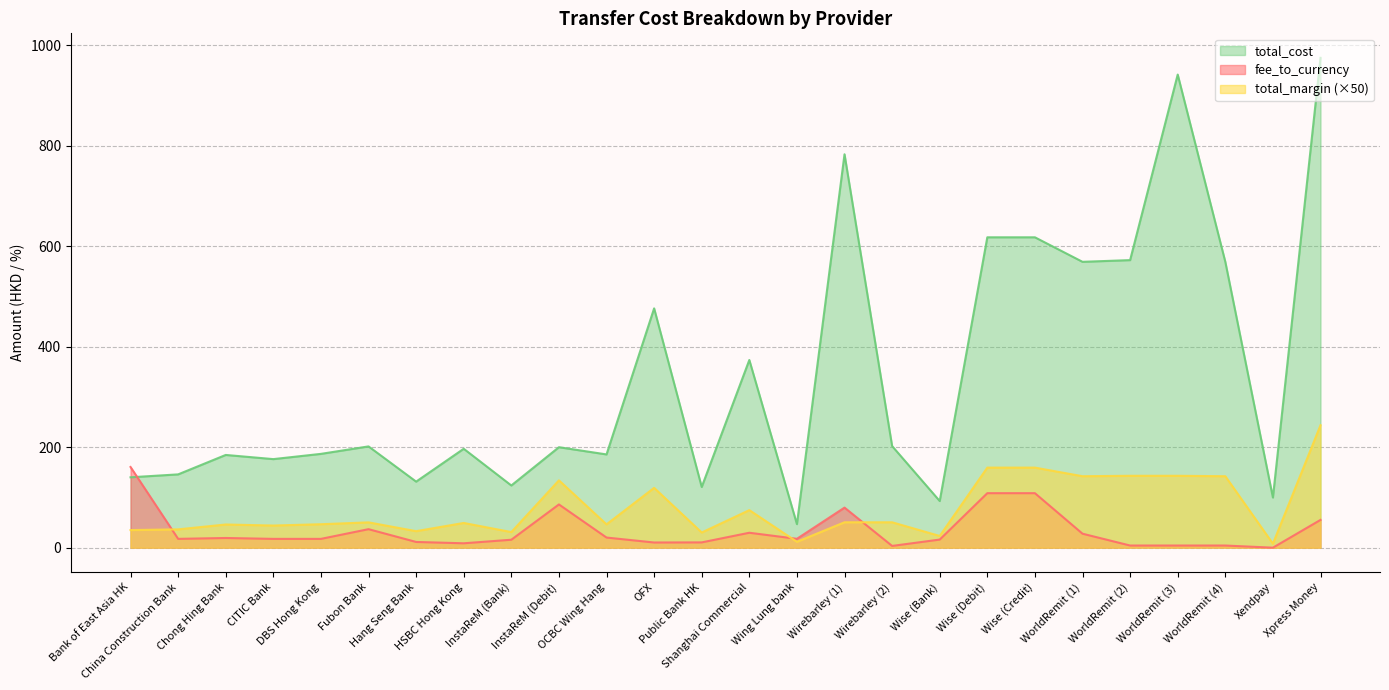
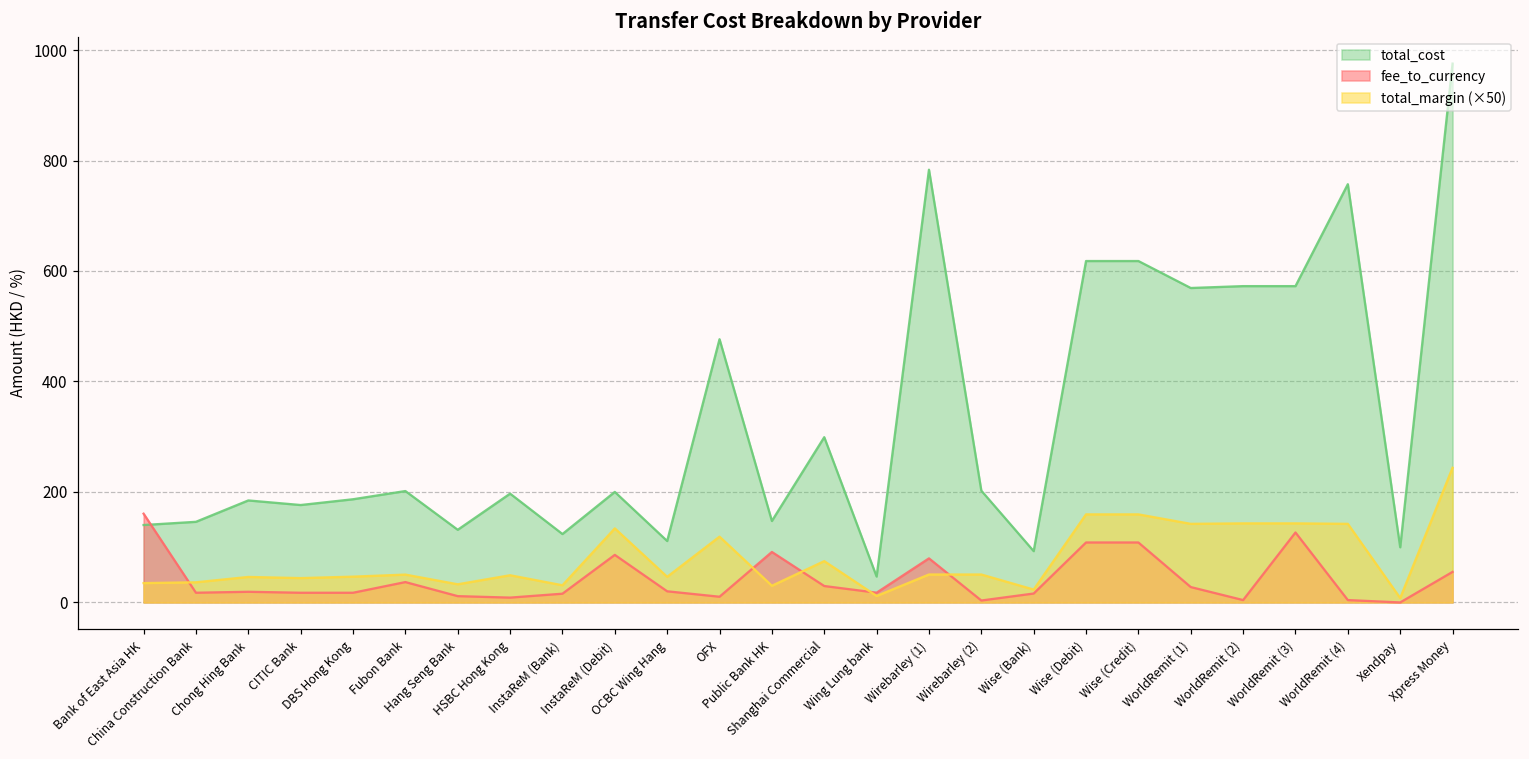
total_cost, OCBC Wing Hang: 190 -> 110
total_cost, Public Bank HK: 120 -> 150
fee_to_currency, Public Bank HK: 10 -> 90
total_cost, Shanghai Commercial: 370 -> 300
total_cost, WorldRemit (3): 940 -> 570
fee_to_currency, WorldRemit (3): 0 -> 130
total_cost, WorldRemit (4): 570 -> 760
